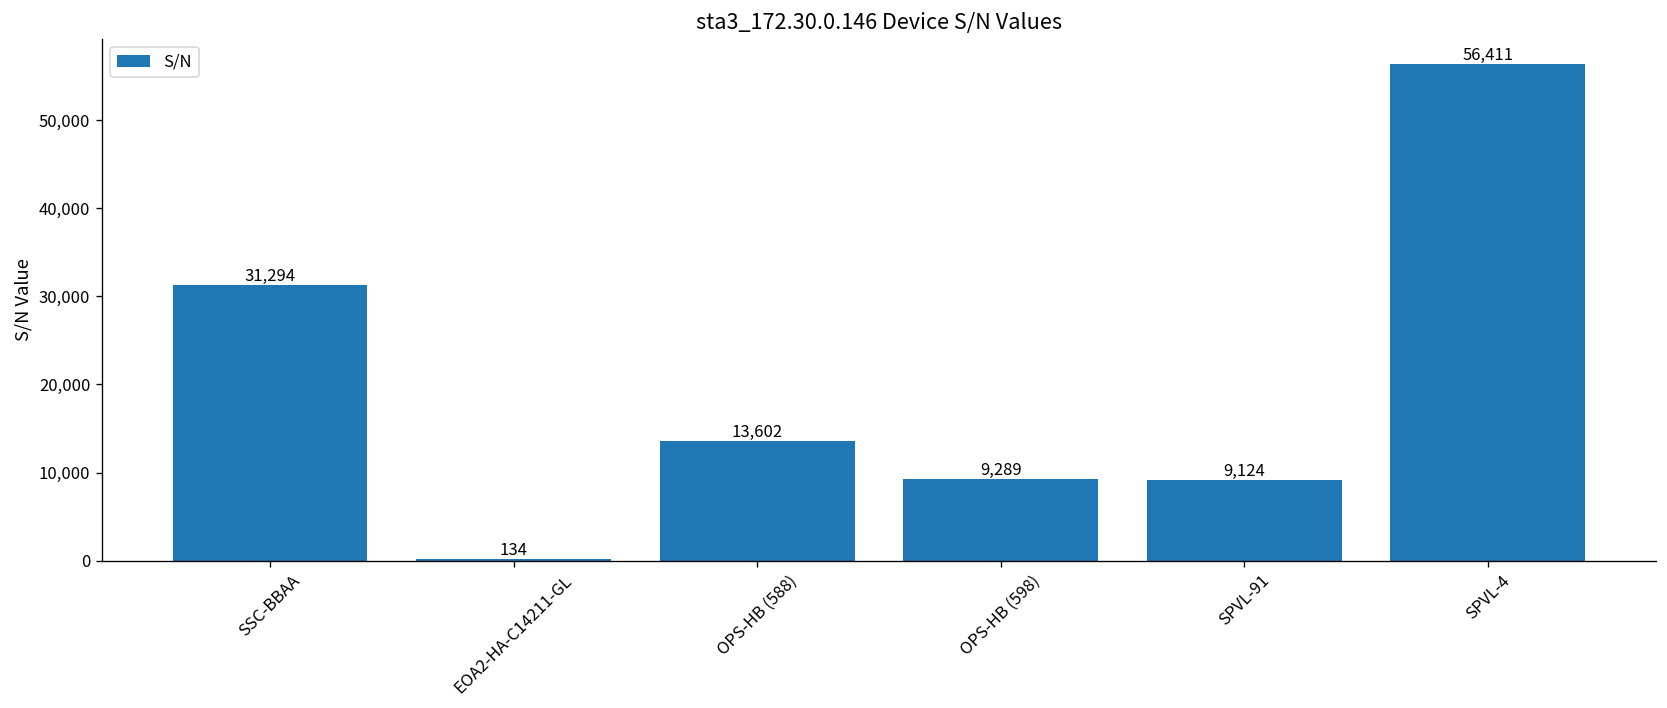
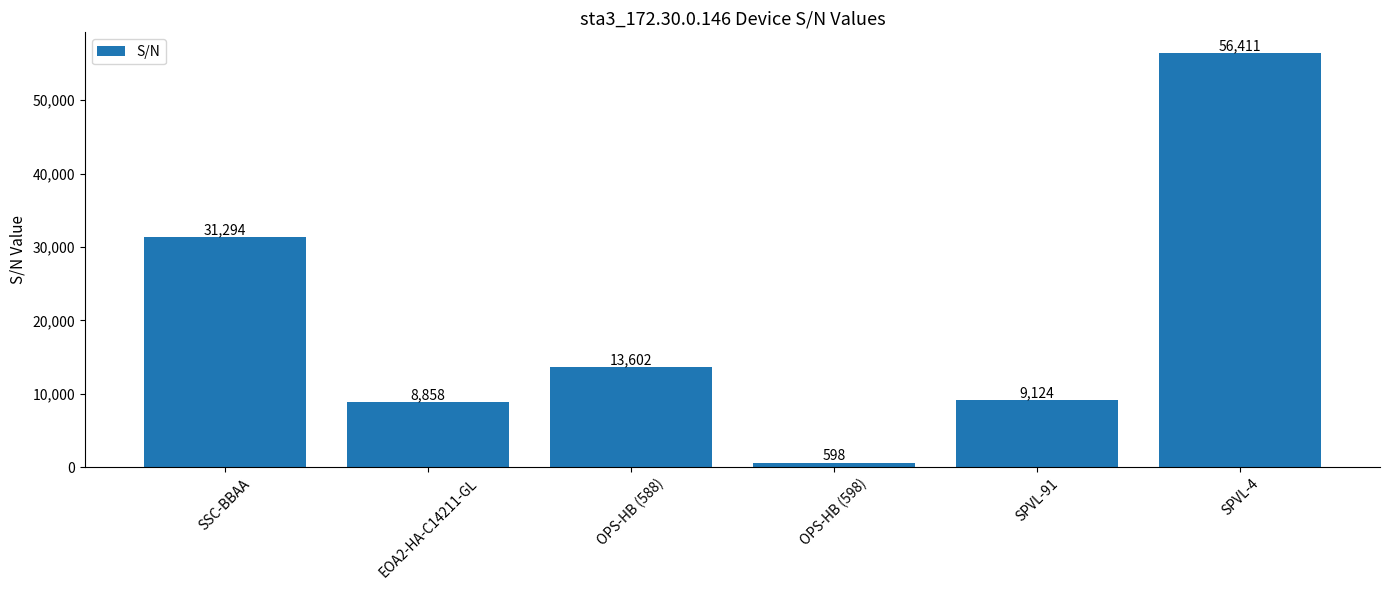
EOA2-HA-C14211-GL: 134 -> 8,858
OPS-HB (598): 9,289 -> 598
